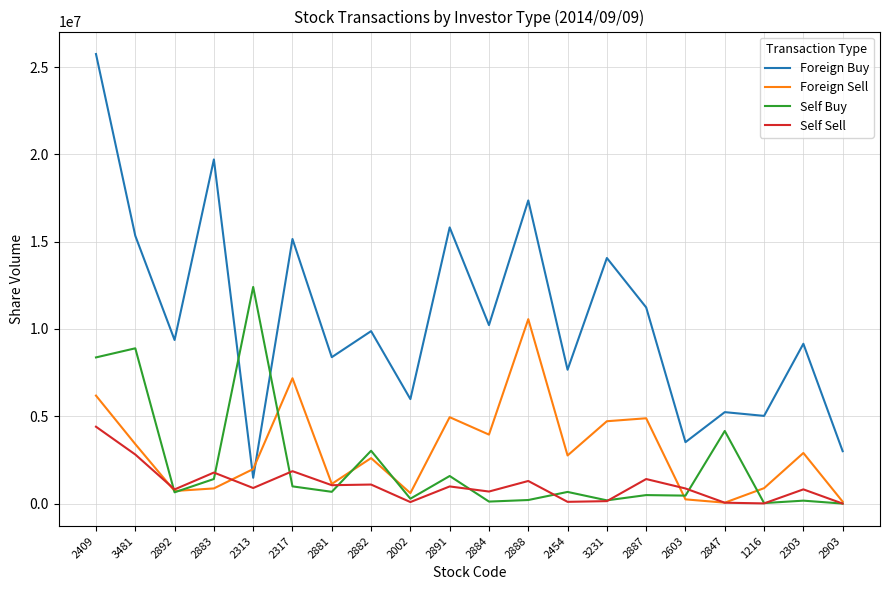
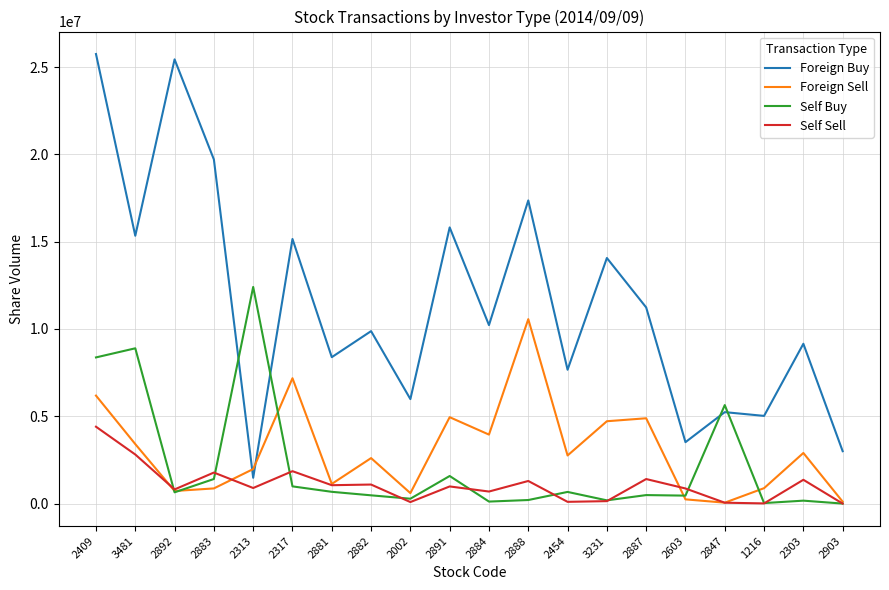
Foreign Buy, 2892: 9400000 -> 25400000
Self Buy, 2882: 3000000 -> 500000
Self Buy, 2847: 4200000 -> 5600000
Self Sell, 2303: 800000 -> 1400000
